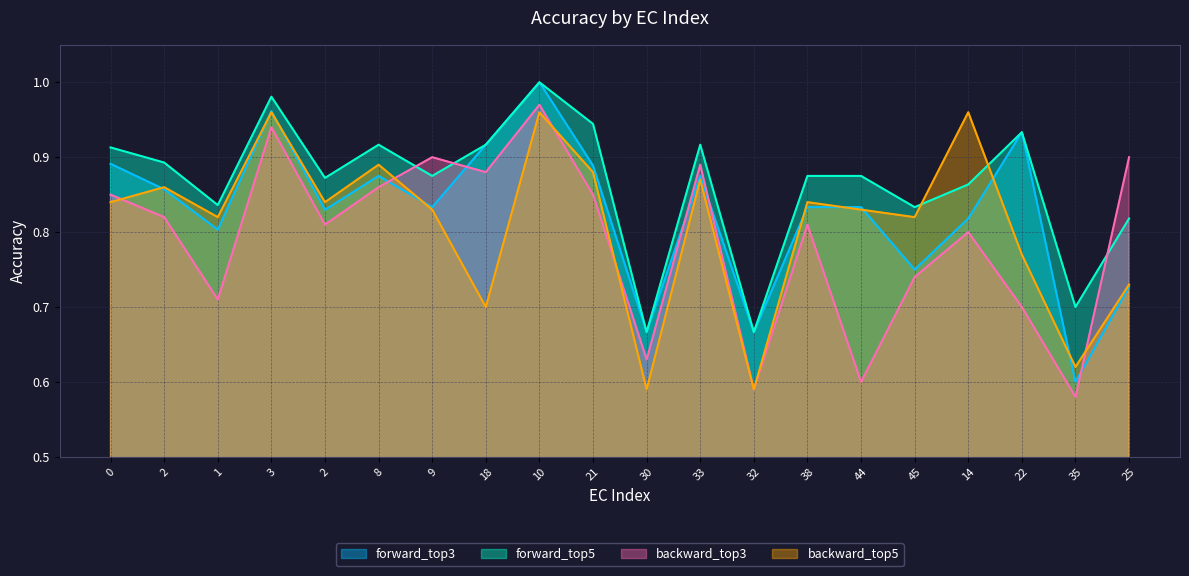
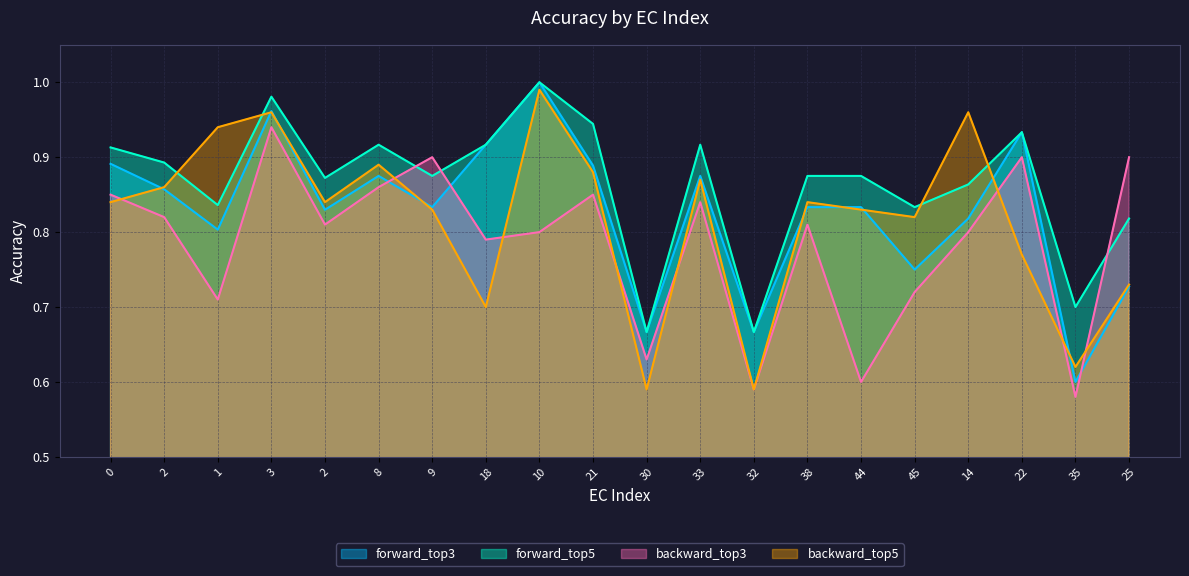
backward_top5, 1: 0.82 -> 0.94
backward_top3, 18: 0.88 -> 0.79
backward_top3, 10: 0.97 -> 0.80
backward_top5, 10: 0.96 -> 0.99
backward_top3, 33: 0.89 -> 0.84
backward_top3, 45: 0.74 -> 0.72
backward_top3, 22: 0.7 -> 0.9
